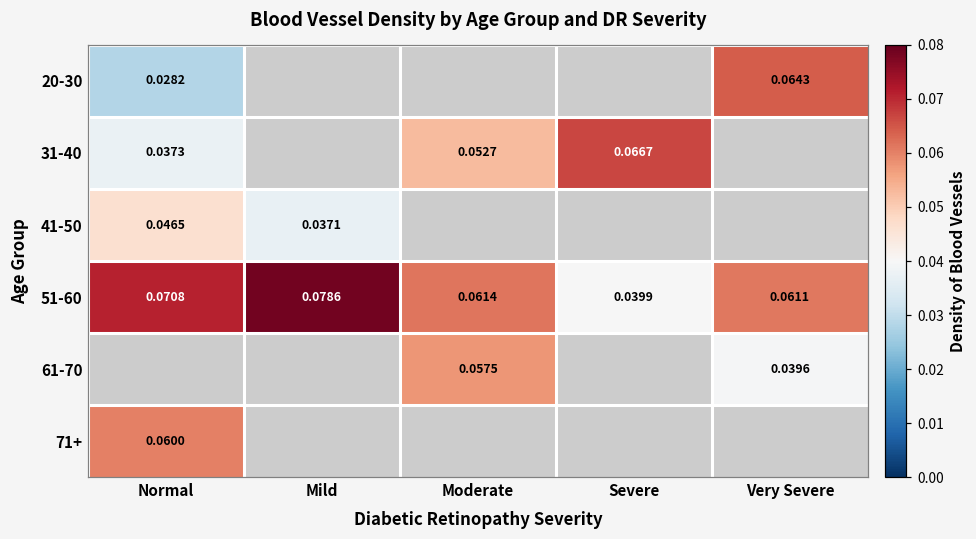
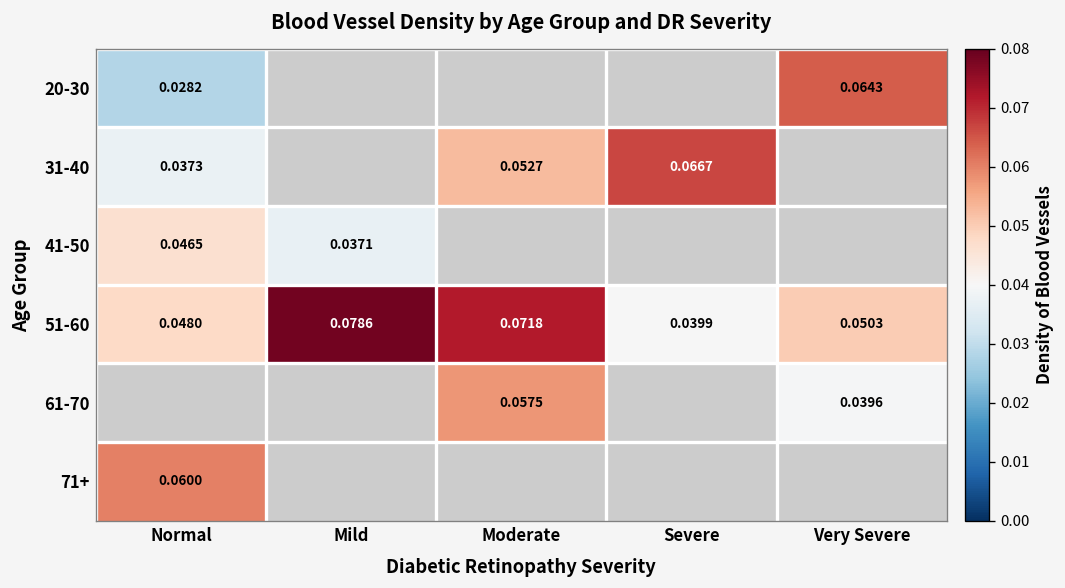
51-60, Normal: 0.0708 -> 0.0480
51-60, Moderate: 0.0614 -> 0.0718
51-60, Very Severe: 0.0611 -> 0.0503
